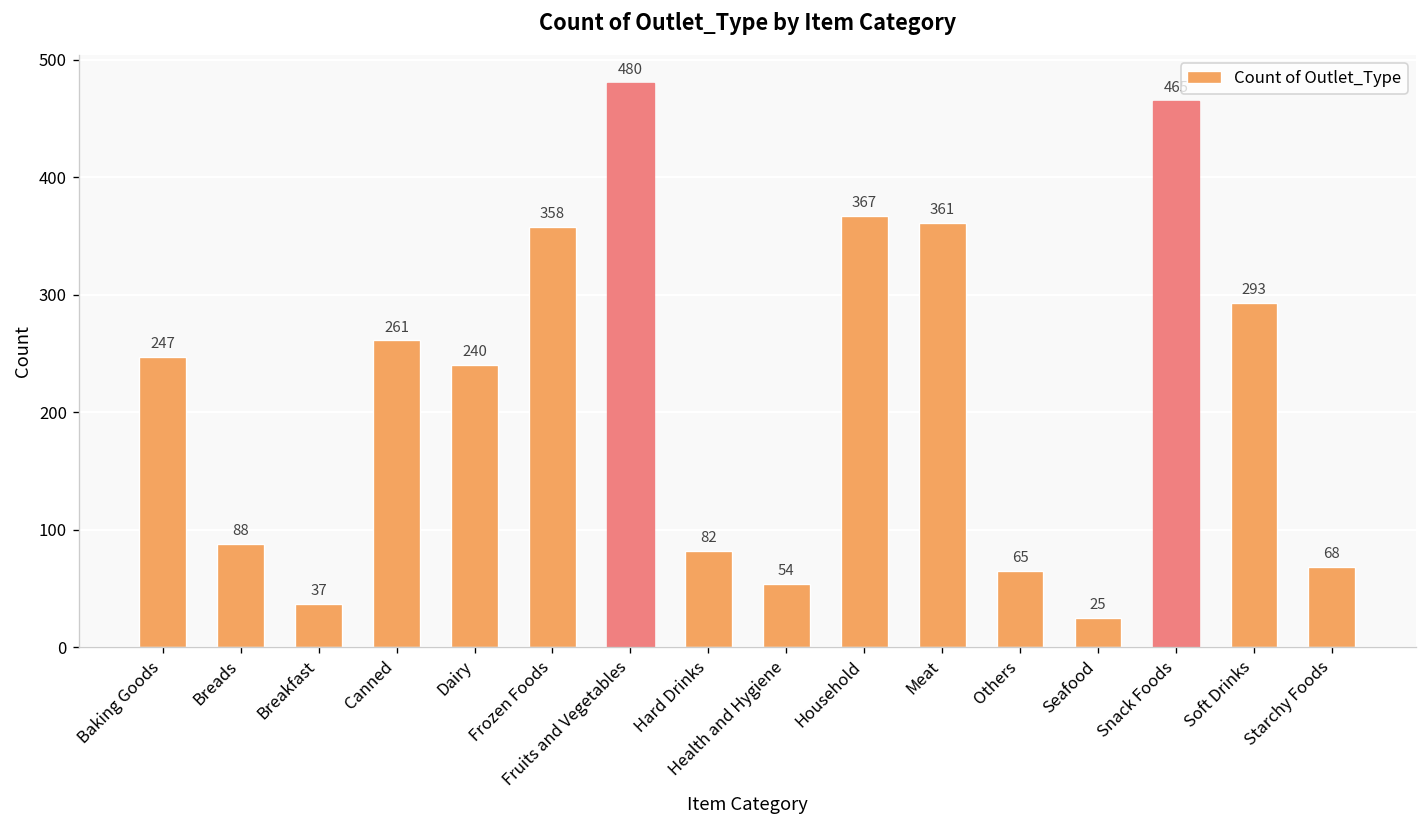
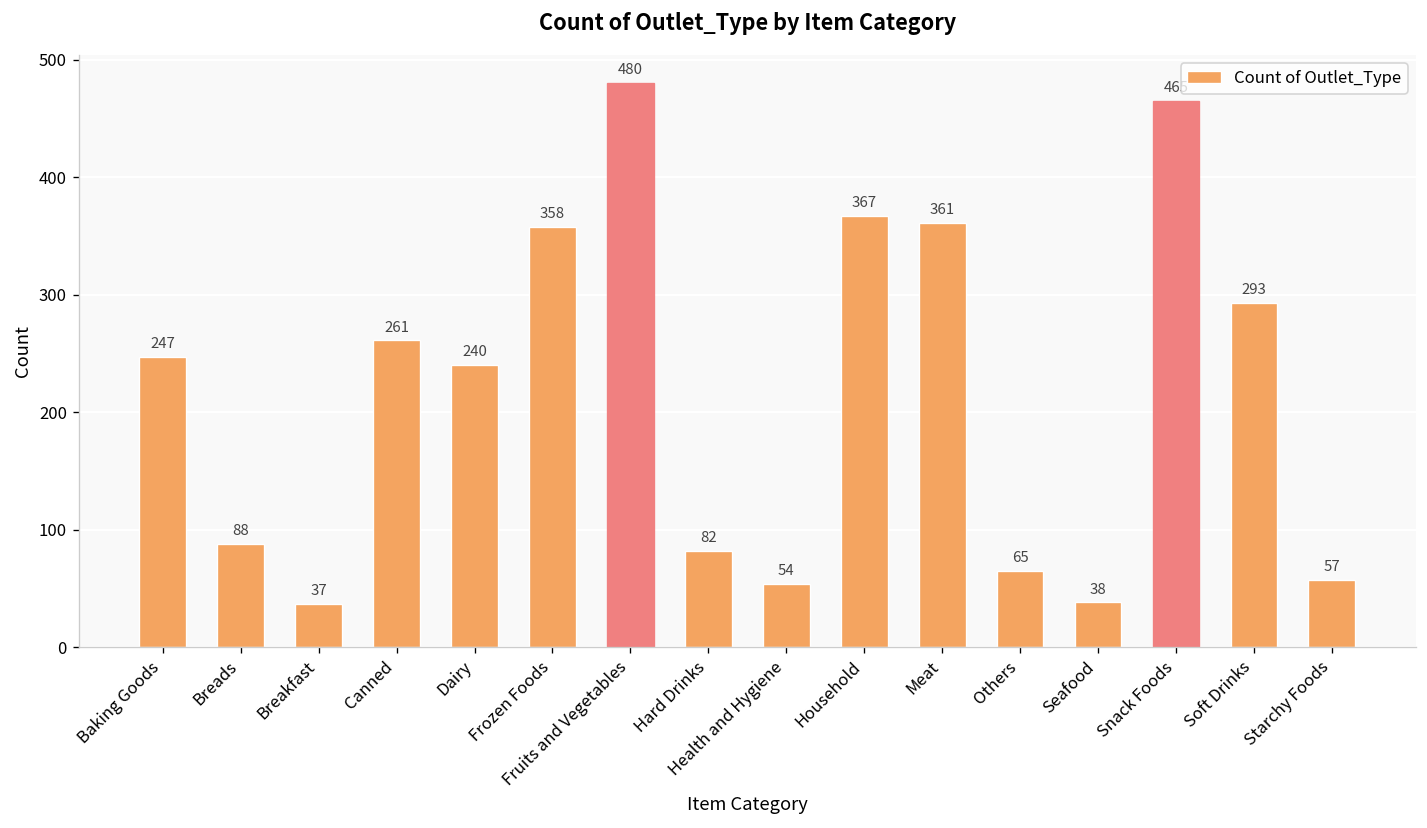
Seafood: 25 -> 38
Starchy Foods: 68 -> 57
